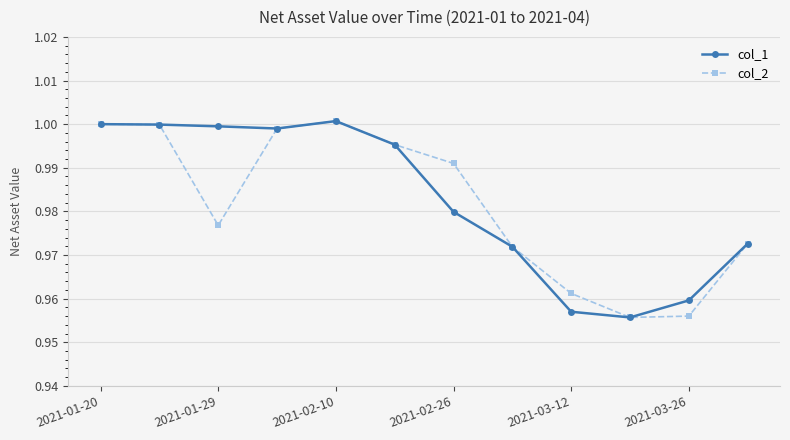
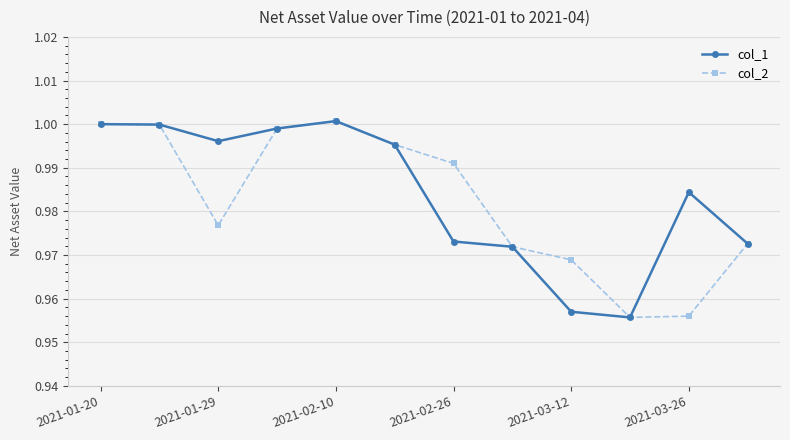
col_1, 2021-01-29: 1.000 -> 0.996
col_1, 2021-02-26: 0.980 -> 0.973
col_2, 2021-03-12: 0.961 -> 0.969
col_1, 2021-03-26: 0.960 -> 0.984
